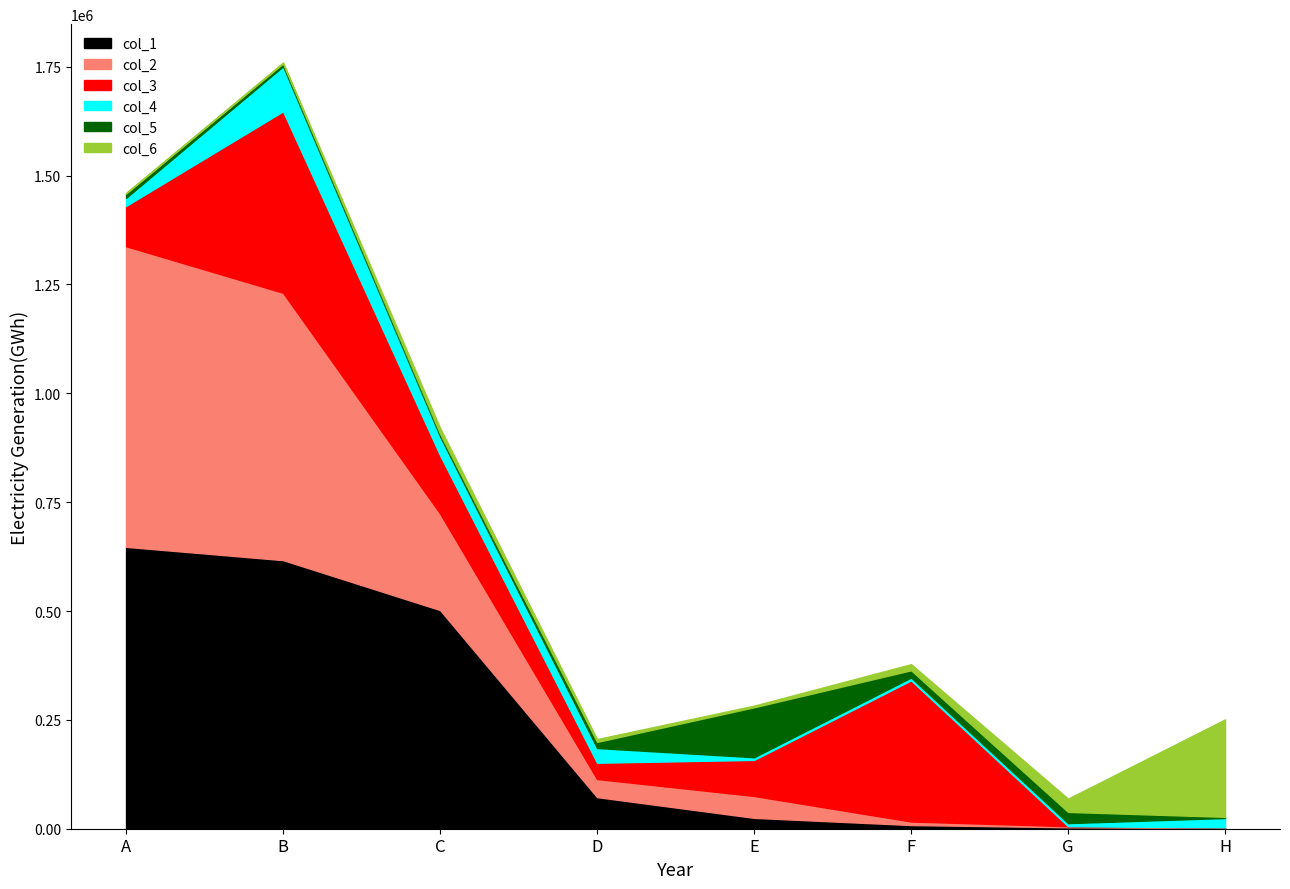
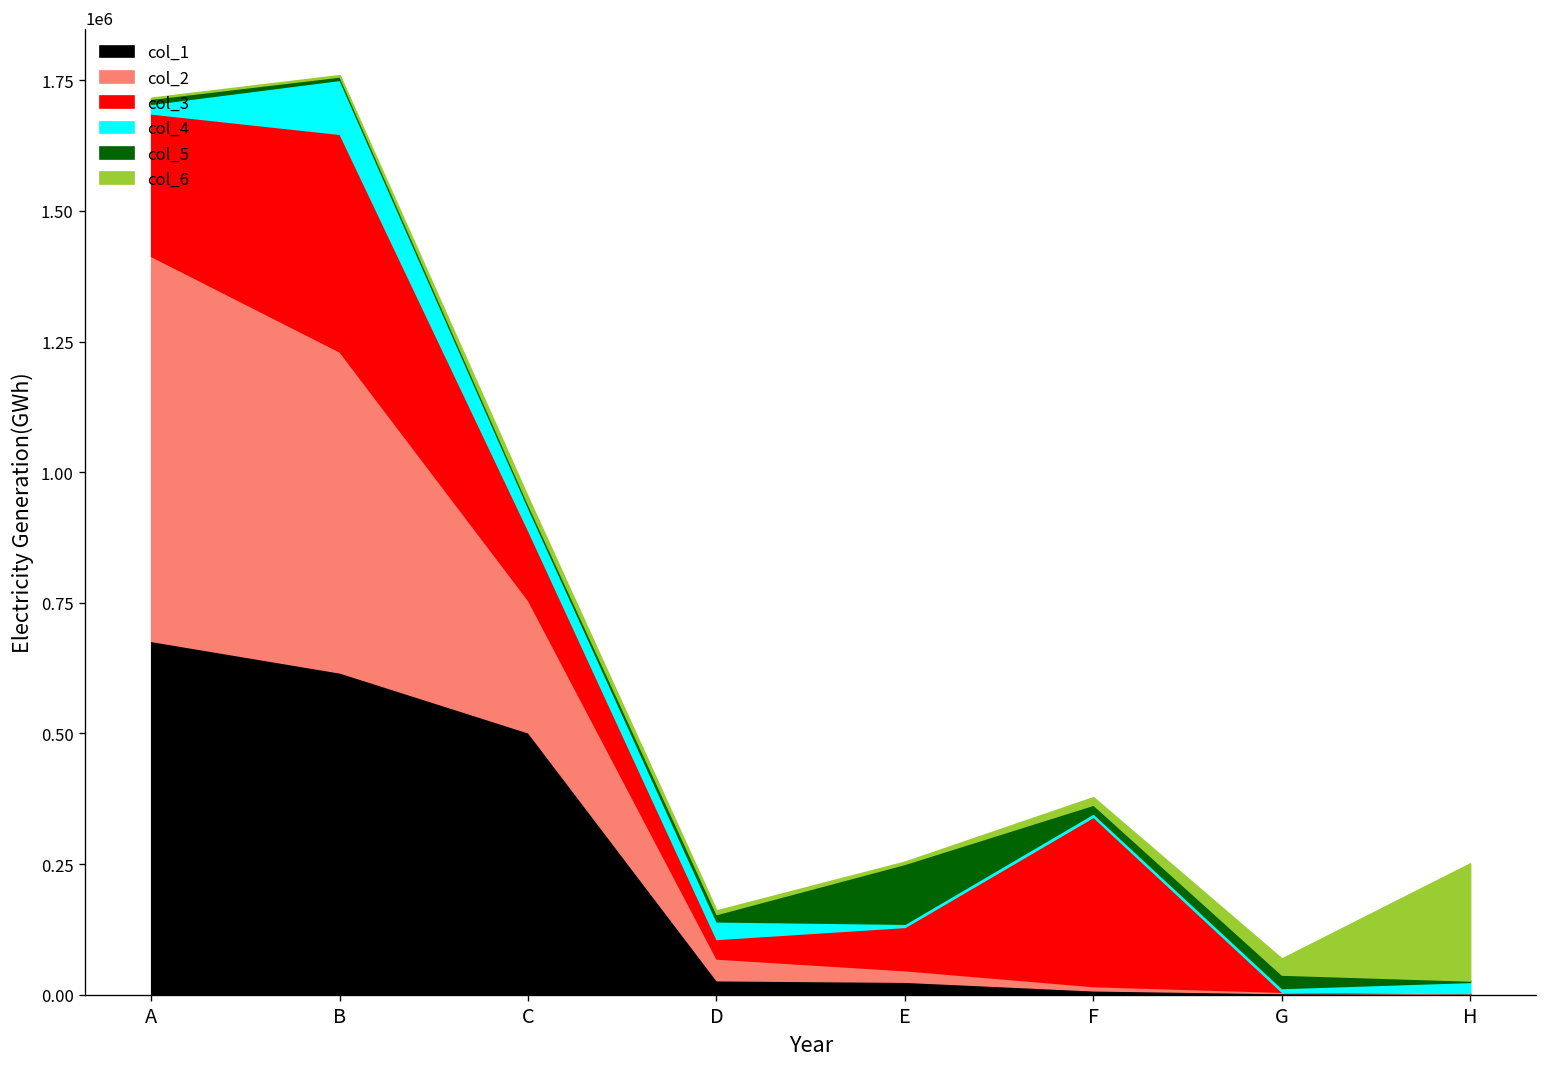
col_1, A: 650000 -> 680000
col_2, A: 690000 -> 740000
col_3, A: 90000 -> 270000
col_2, C: 220000 -> 250000
col_1, D: 70000 -> 30000
col_2, E: 50000 -> 20000
